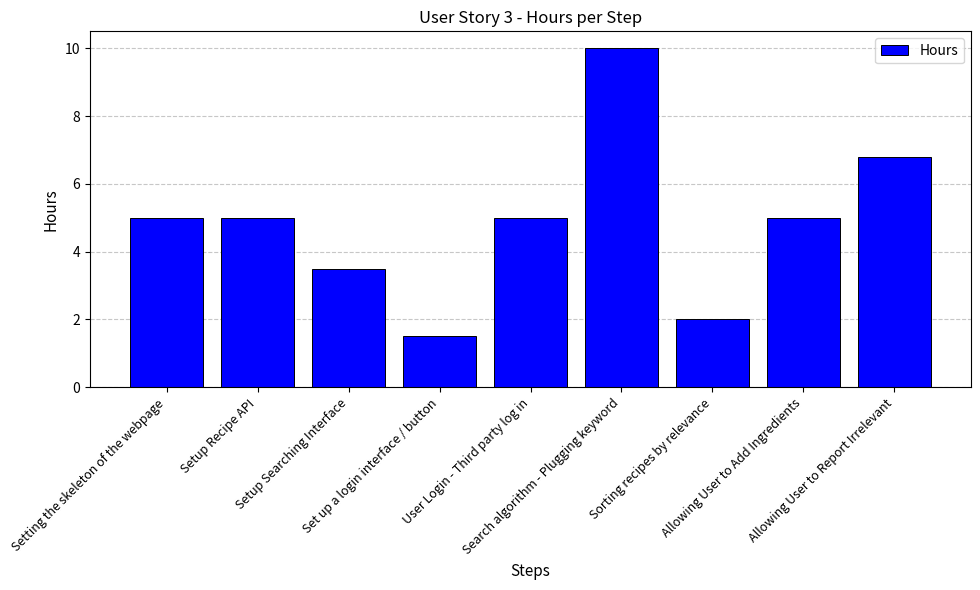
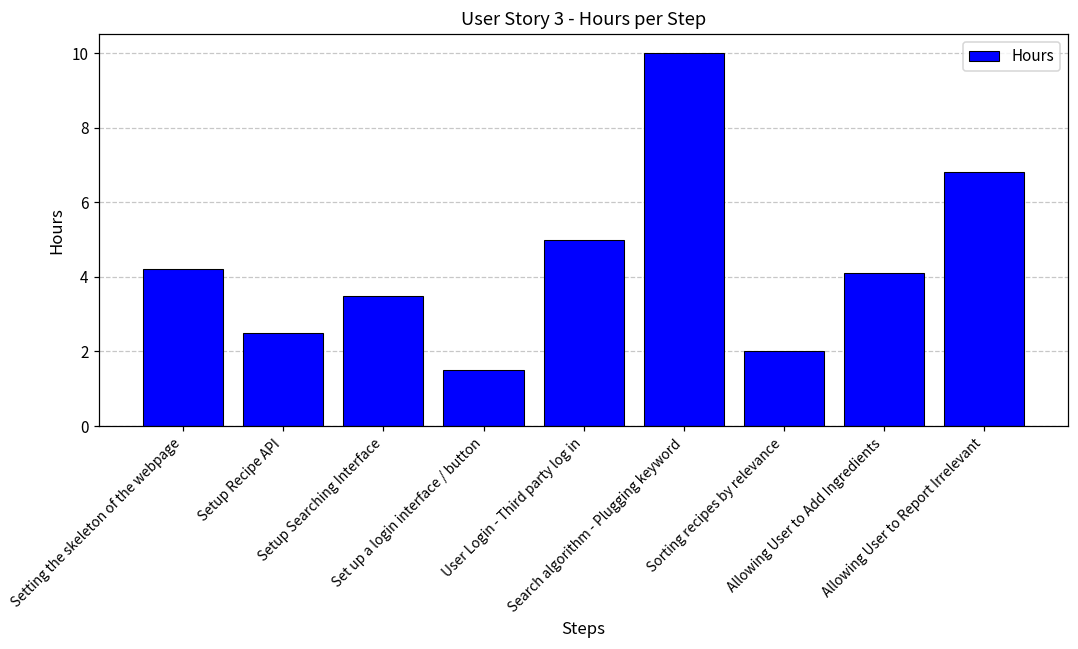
Setting the skeleton of the webpage: 5.0 -> 4.2
Setup Recipe API: 5.0 -> 2.5
Allowing User to Add Ingredients: 5.0 -> 4.1
